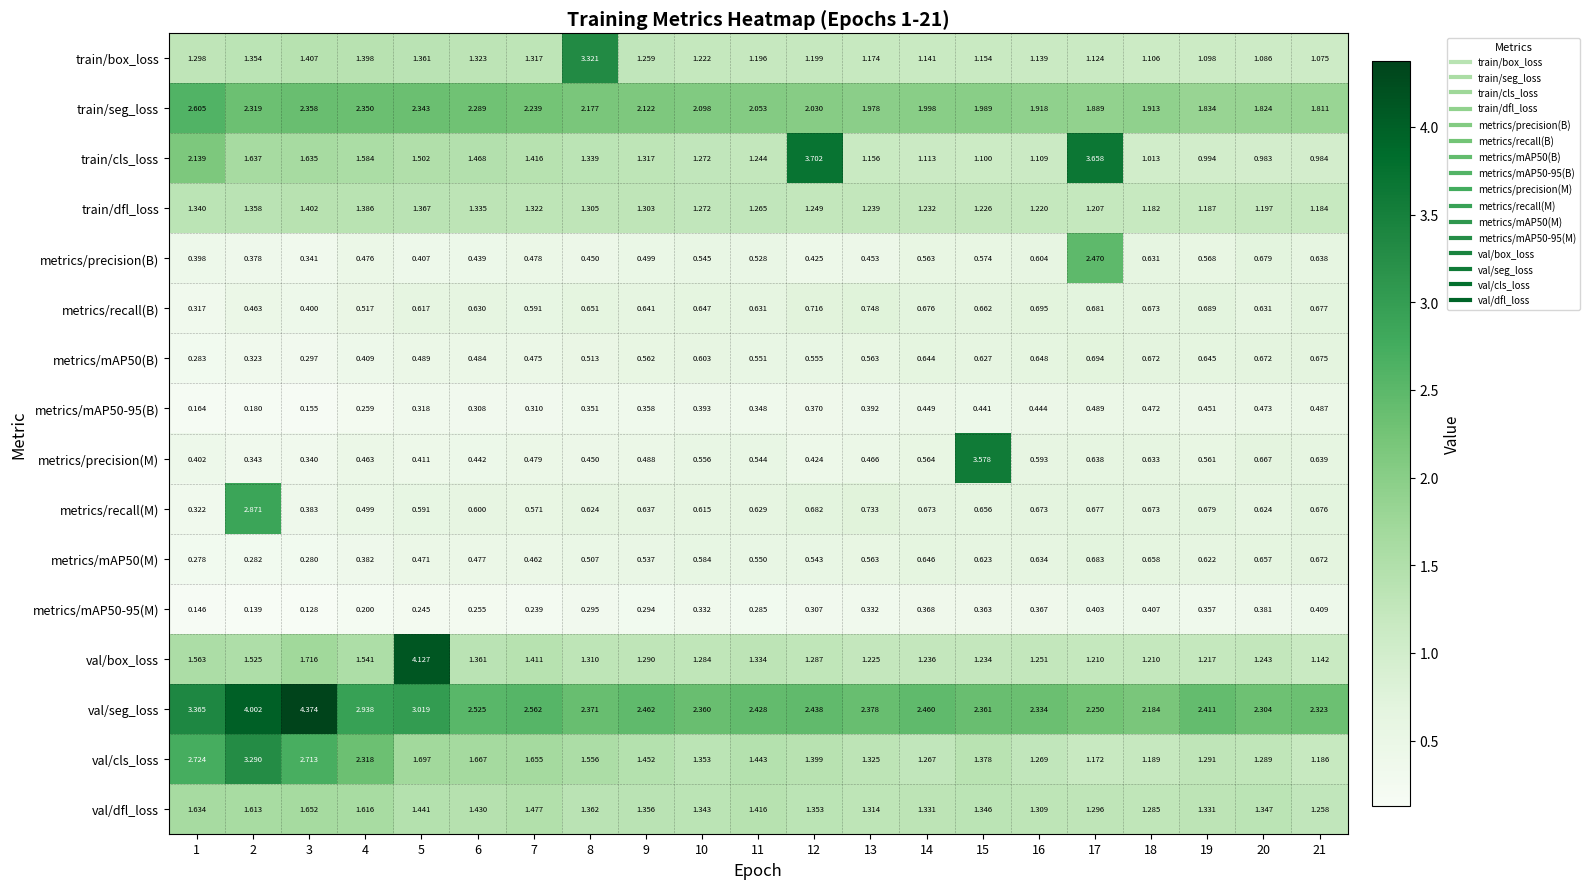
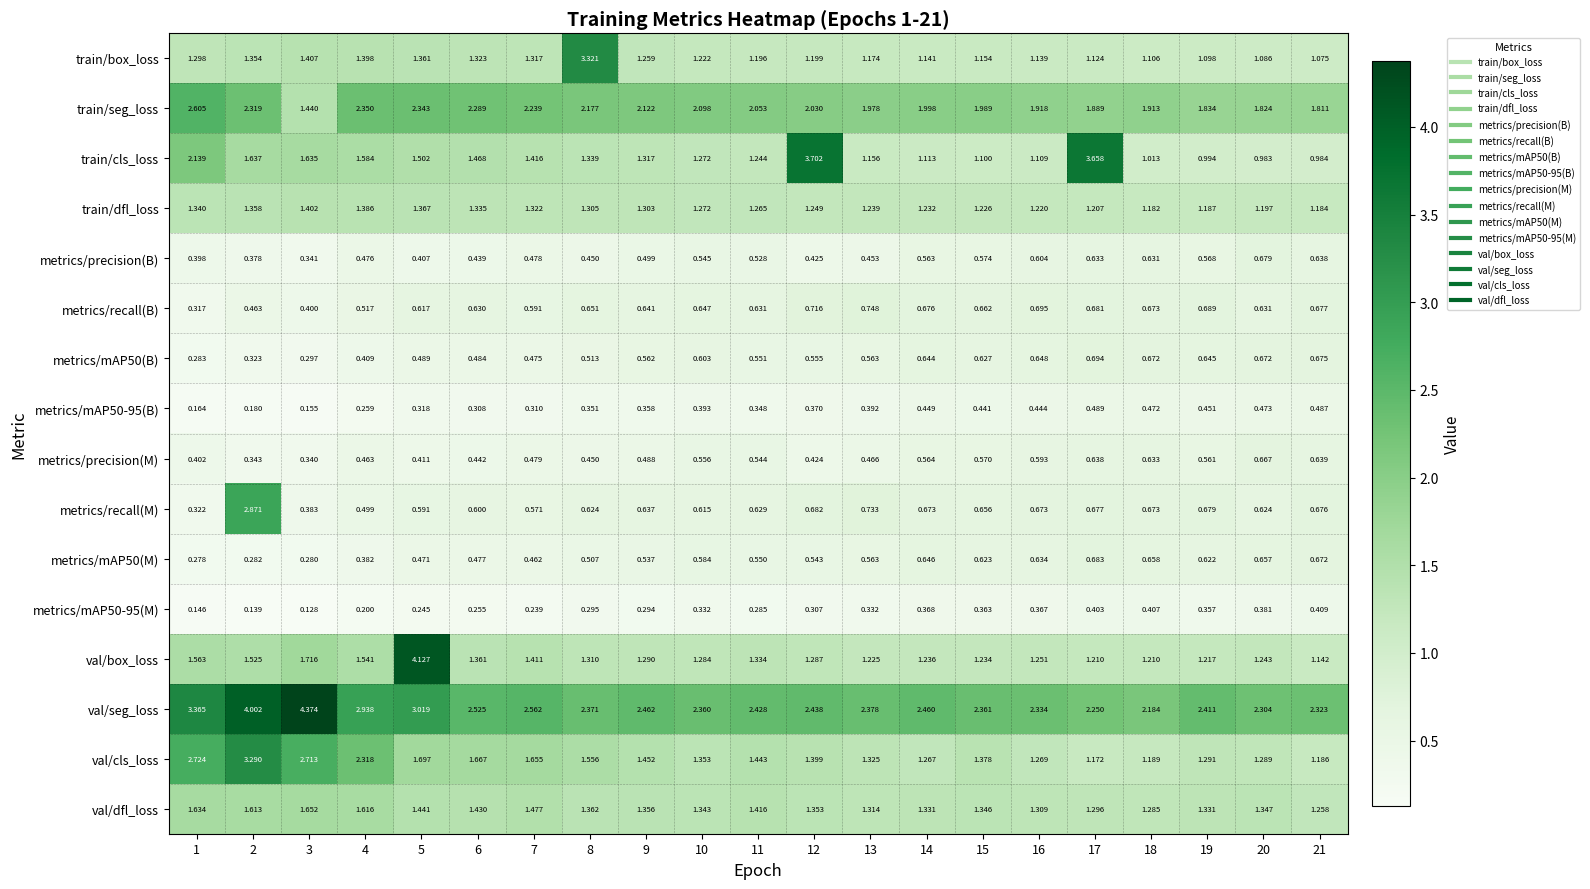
train/seg_loss, 3: 2.358 -> 1.440
metrics/precision(B), 17: 2.470 -> 0.633
metrics/precision(M), 15: 3.578 -> 0.570
